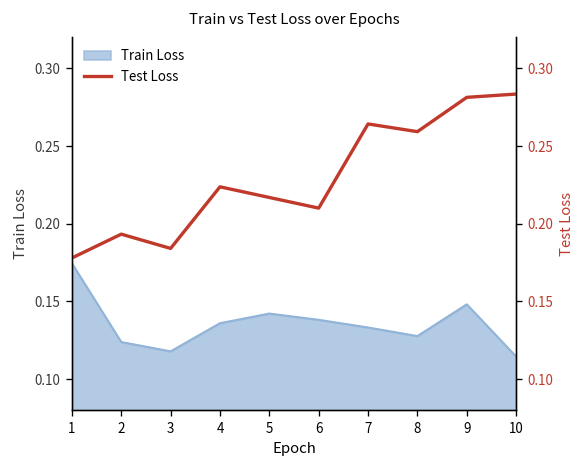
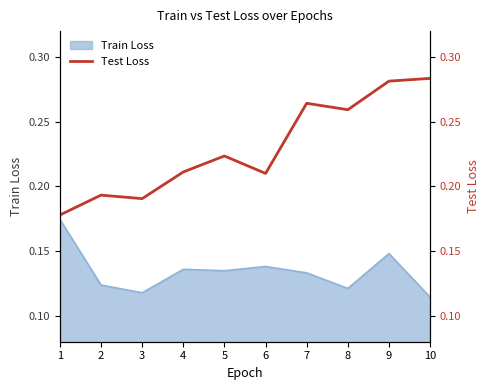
Train Loss, 5: 0.142 -> 0.135
Train Loss, 8: 0.128 -> 0.121
Test Loss, 3: 0.184 -> 0.191
Test Loss, 4: 0.224 -> 0.211
Test Loss, 5: 0.217 -> 0.224
